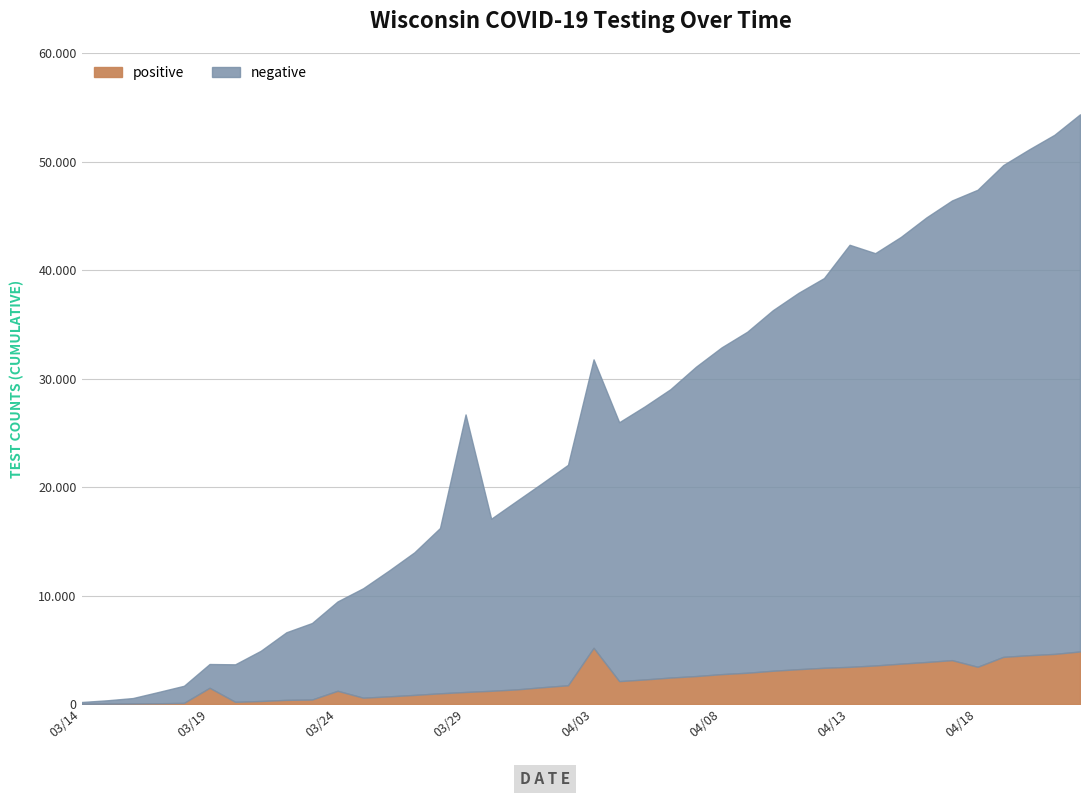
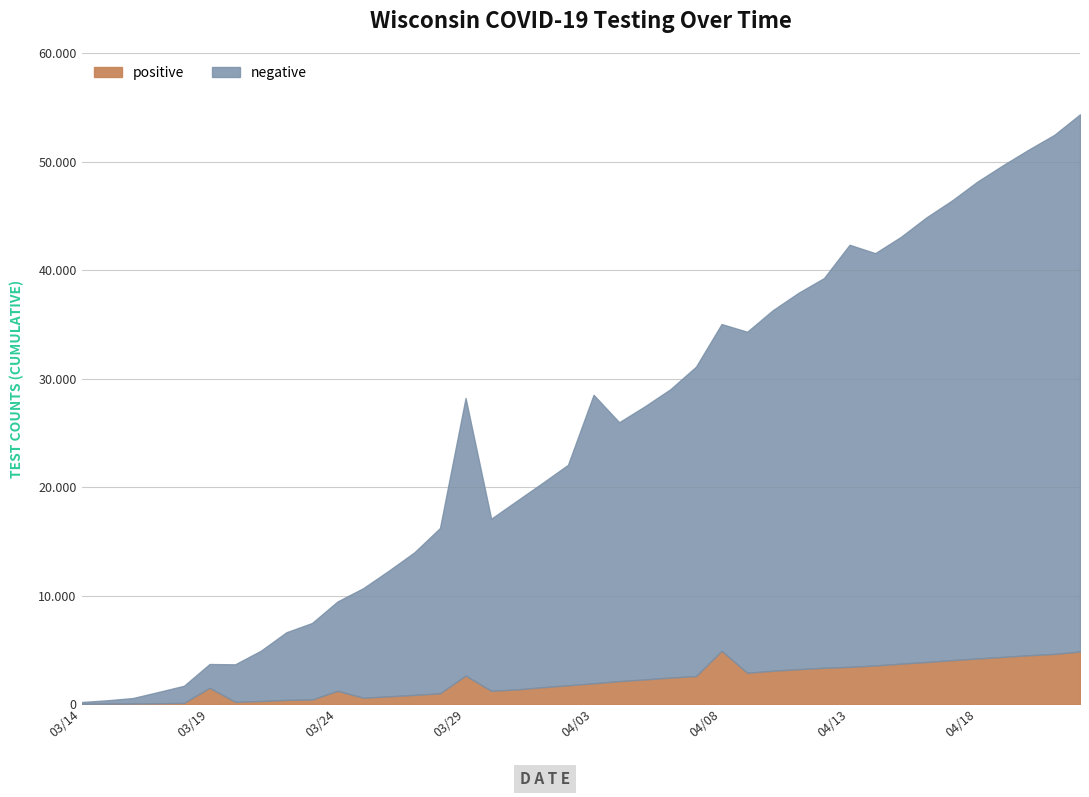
positive, 03/29: 1.1 -> 2.6
positive, 04/03: 5.2 -> 1.9
positive, 04/08: 2.8 -> 4.9
positive, 04/18: 3.4 -> 4.2
